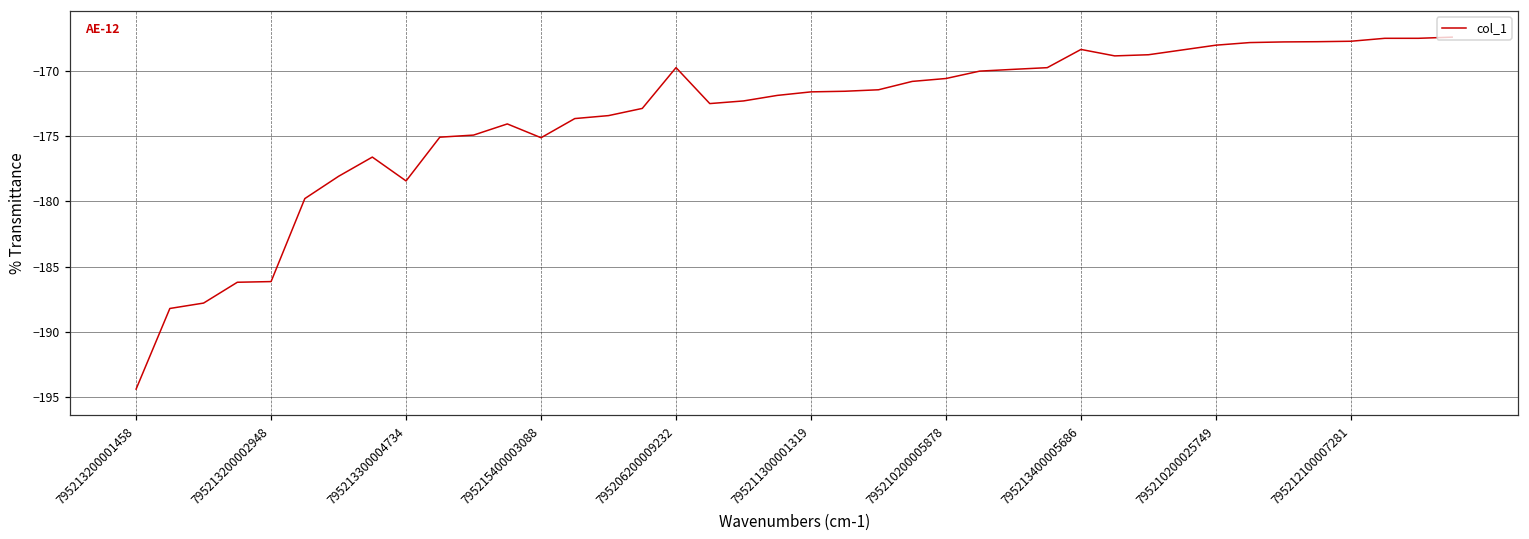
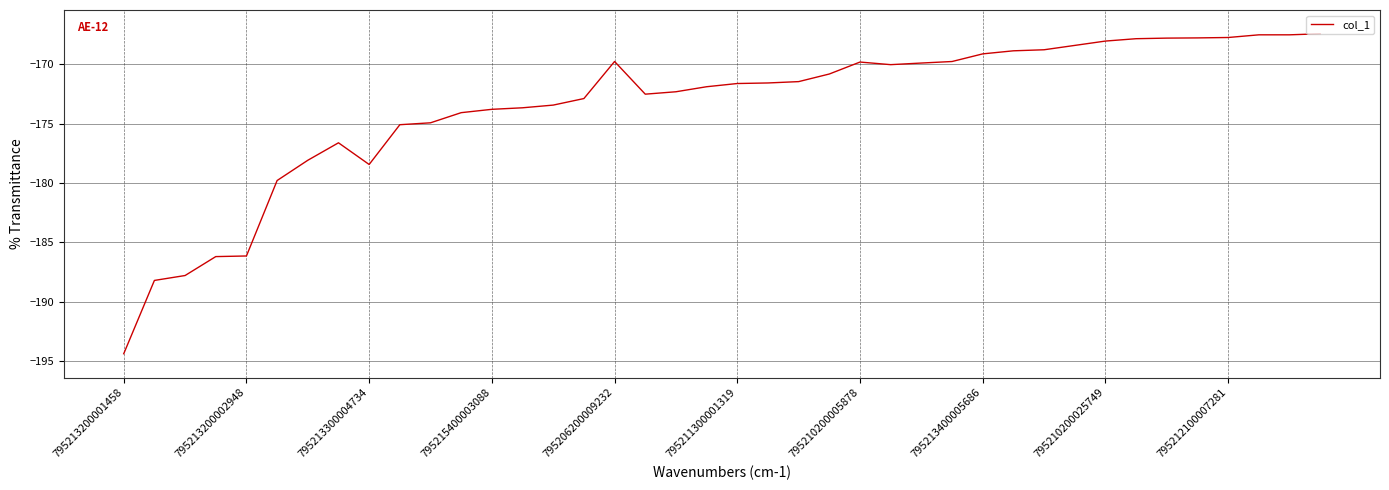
795215400003088: -175.1 -> -173.8
795210200005878: -170.6 -> -169.8
795213400005686: -168.4 -> -169.1
